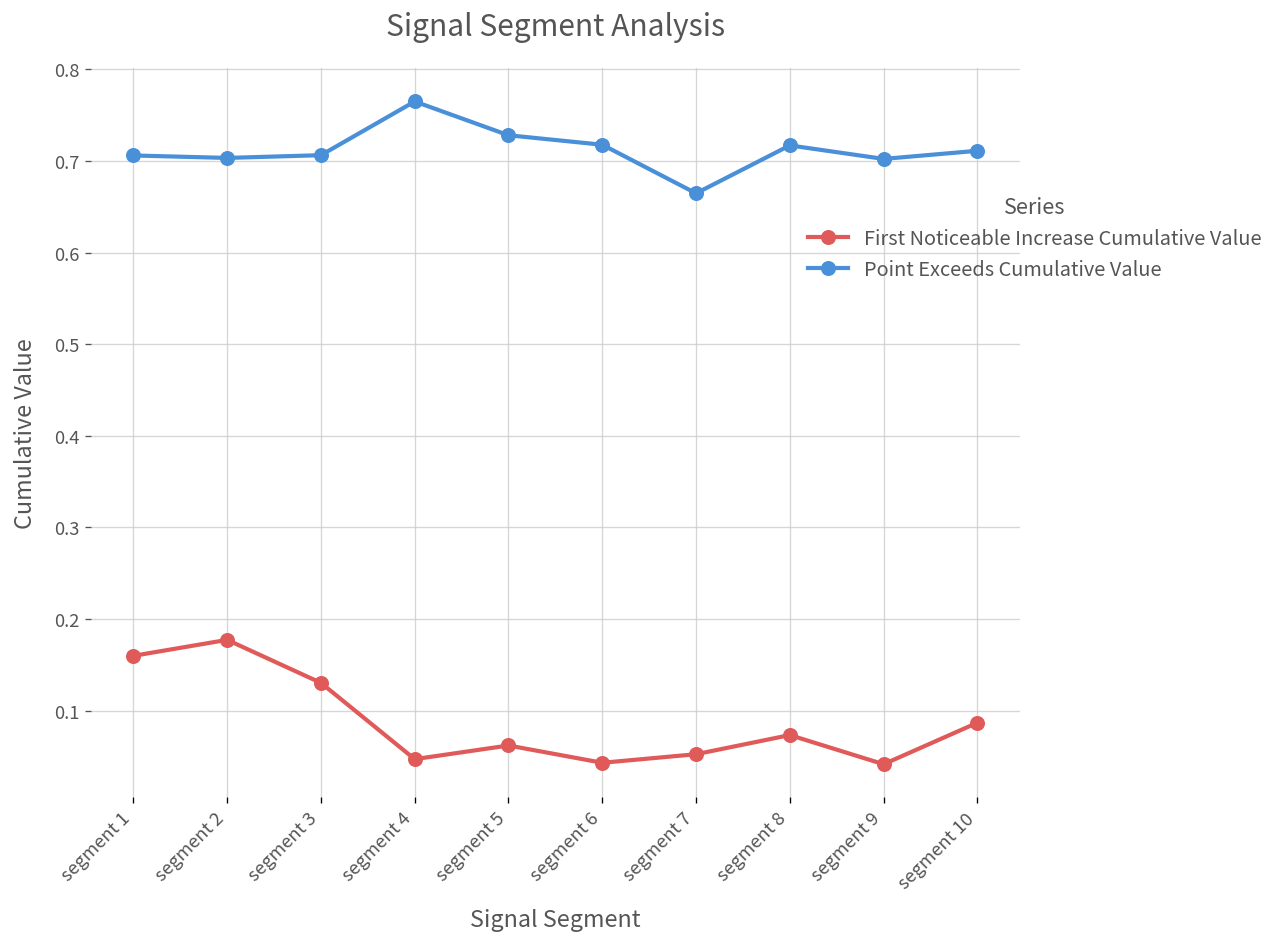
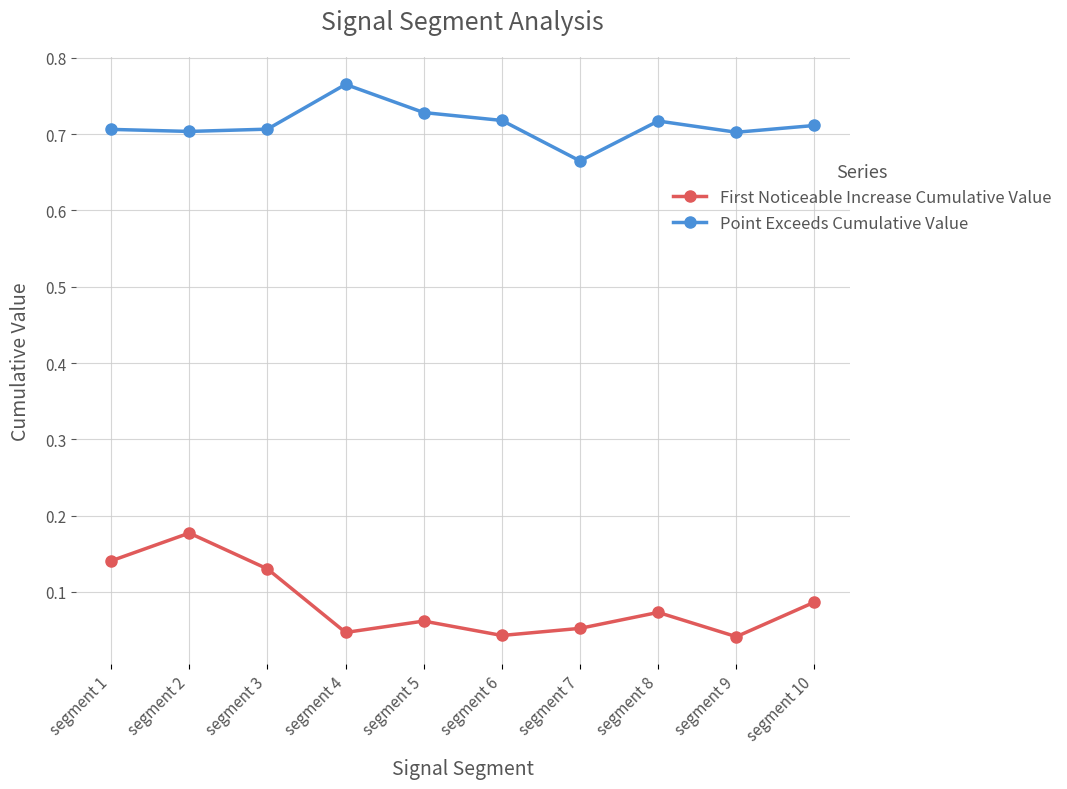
First Noticeable Increase Cumulative Value, segment 1: 0.16 -> 0.14
